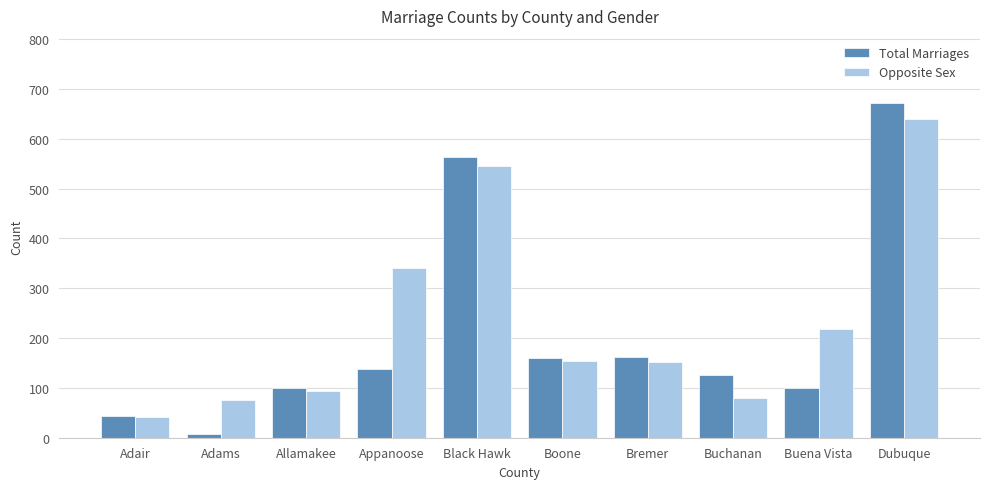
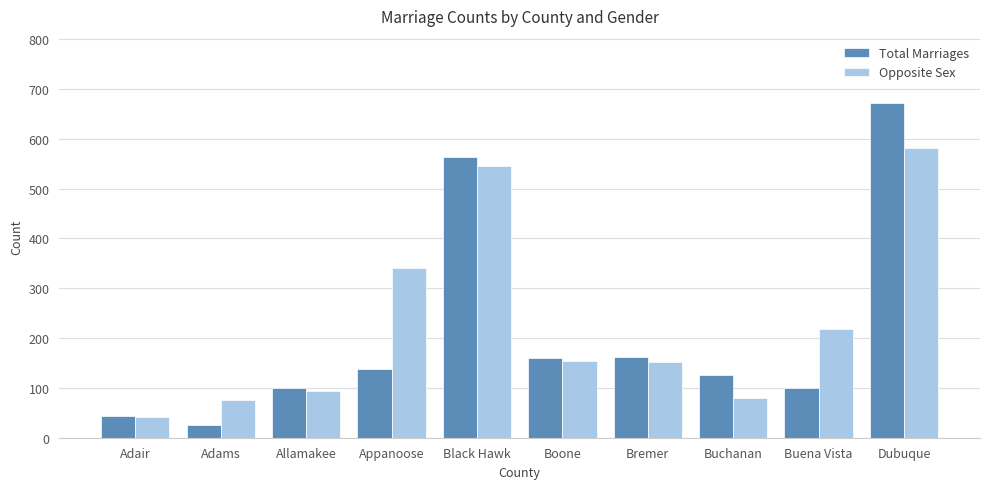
Total Marriages, Adams: 10 -> 30
Opposite Sex, Dubuque: 640 -> 580
